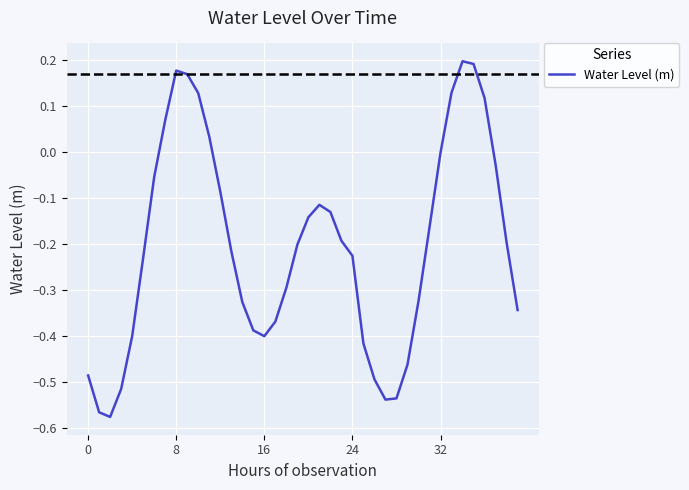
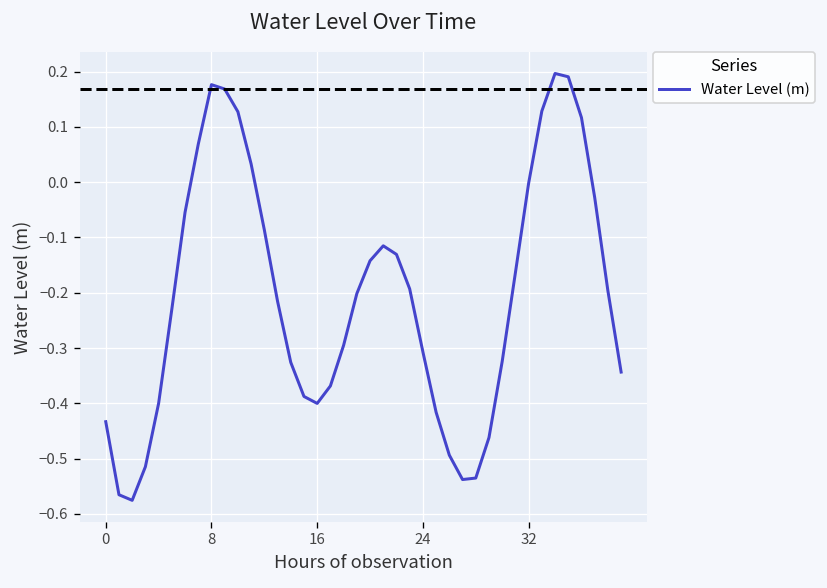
0: -0.49 -> -0.43
24: -0.23 -> -0.31
